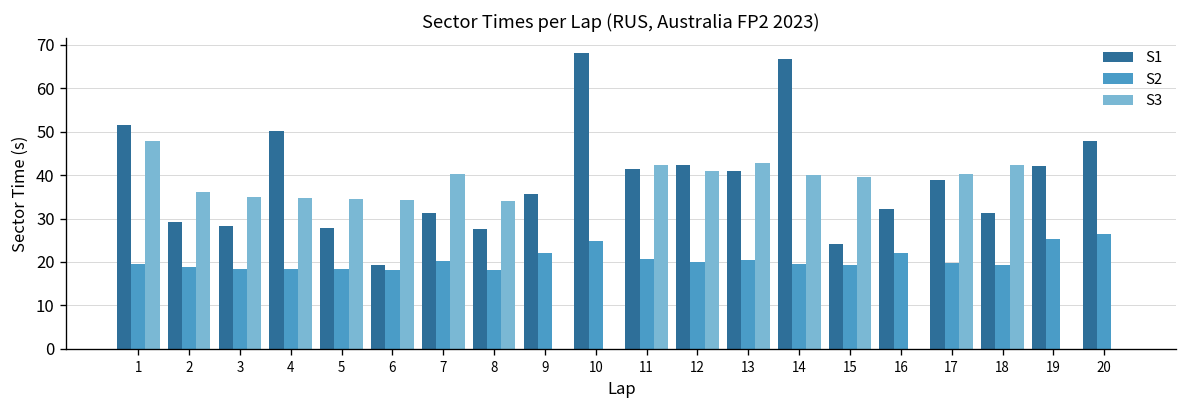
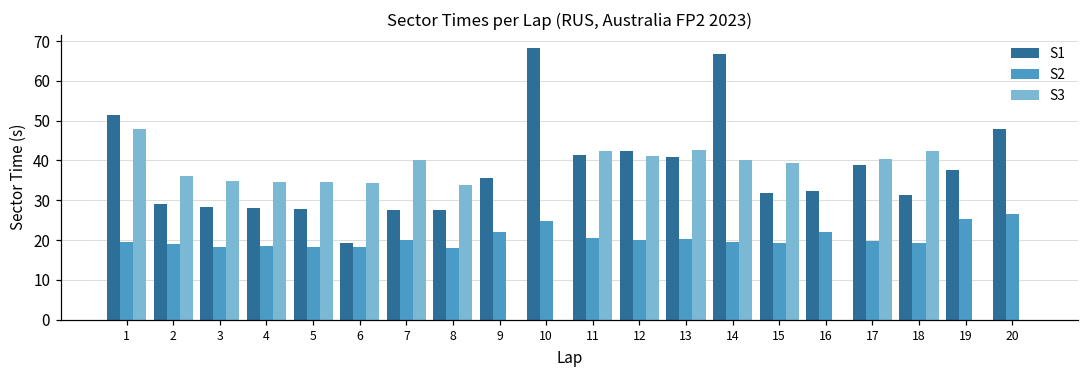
S1, 4: 50 -> 28
S1, 7: 31 -> 28
S1, 15: 24 -> 32
S1, 19: 42 -> 38
